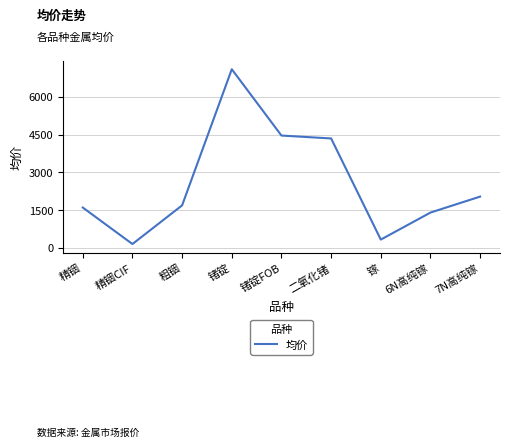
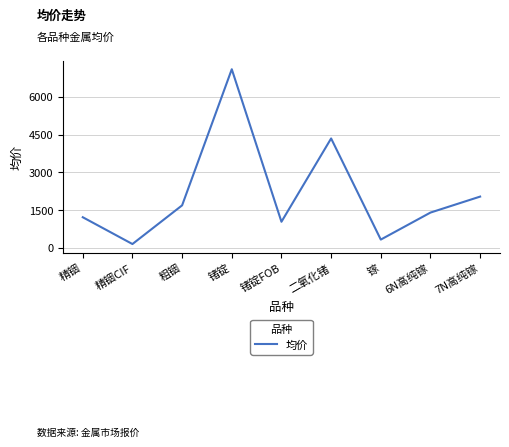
精铟: 1600 -> 1200
锗锭FOB: 4500 -> 1000
